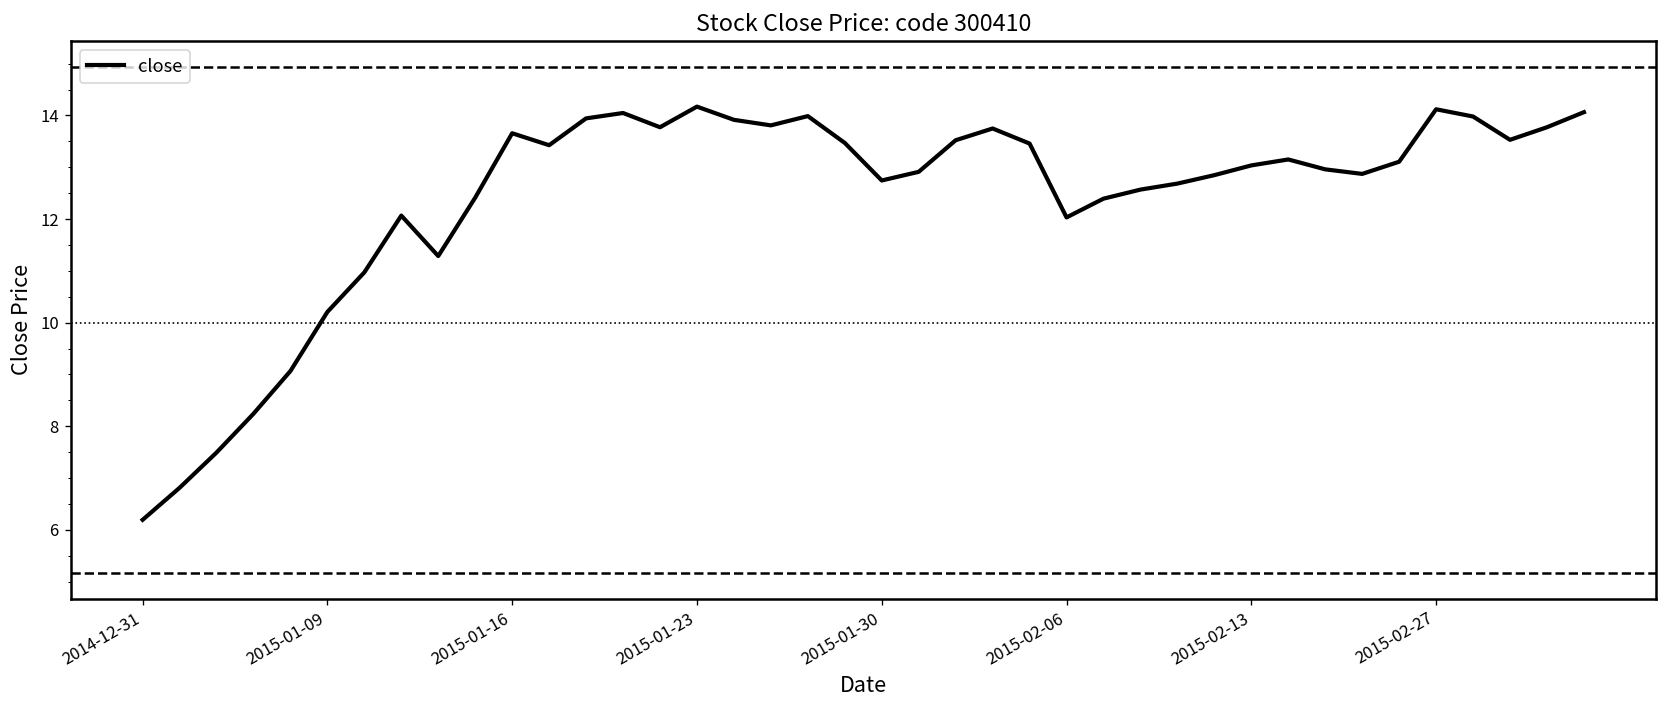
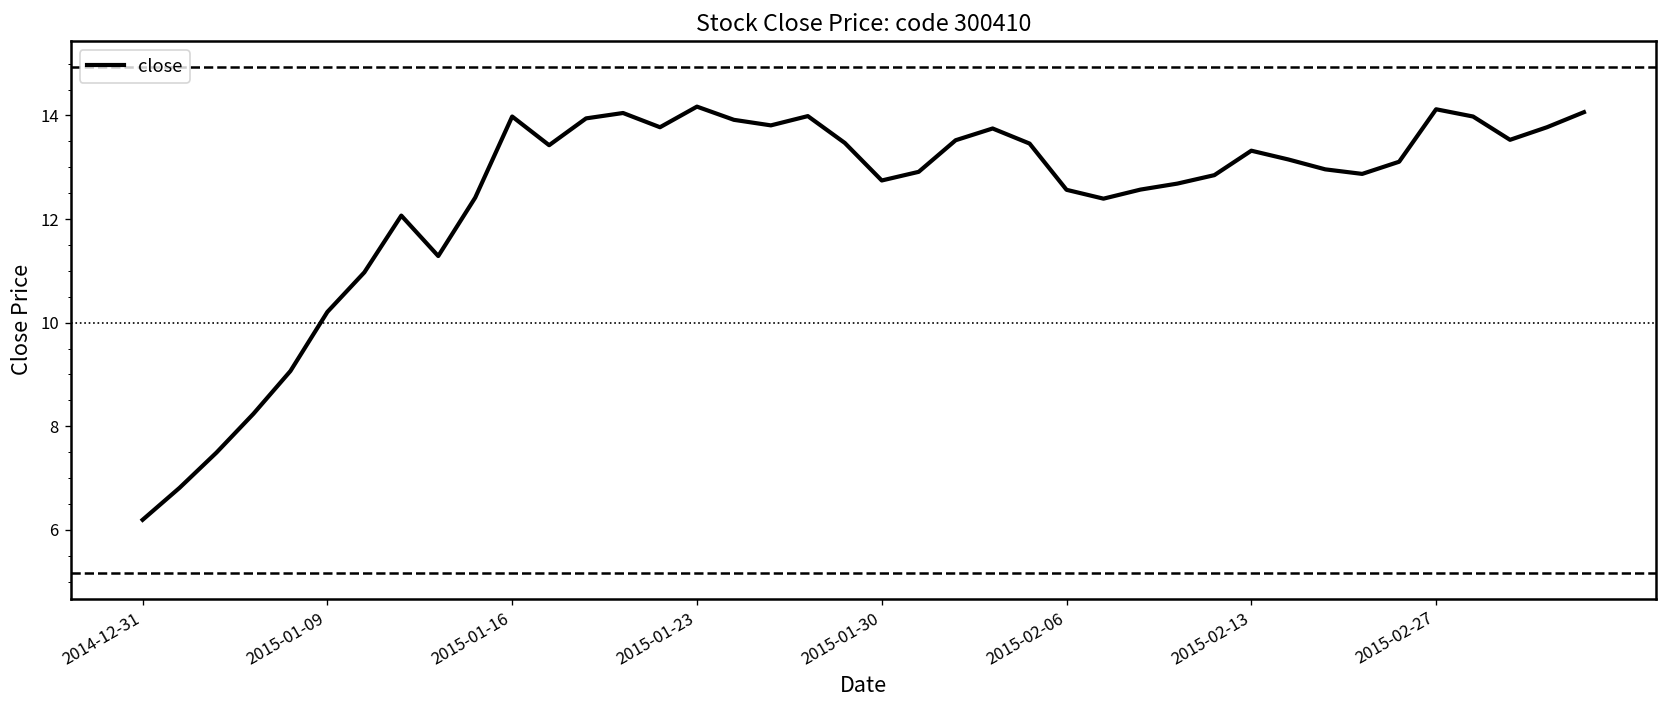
2015-01-16: 13.7 -> 14.0
2015-02-06: 12.0 -> 12.6
2015-02-13: 13.0 -> 13.3
